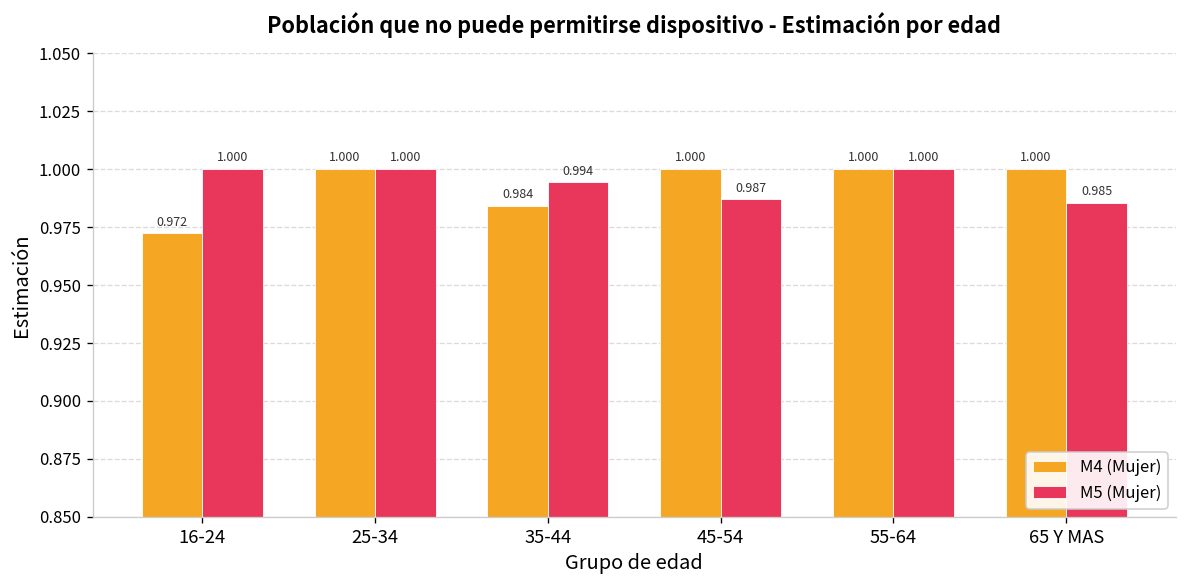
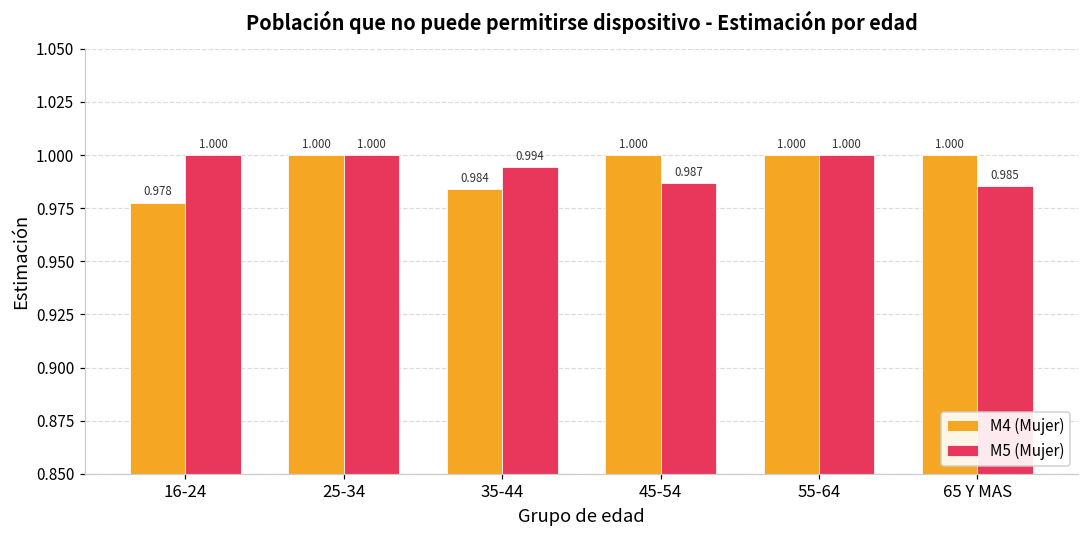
M4 (Mujer), 16-24: 0.972 -> 0.978
